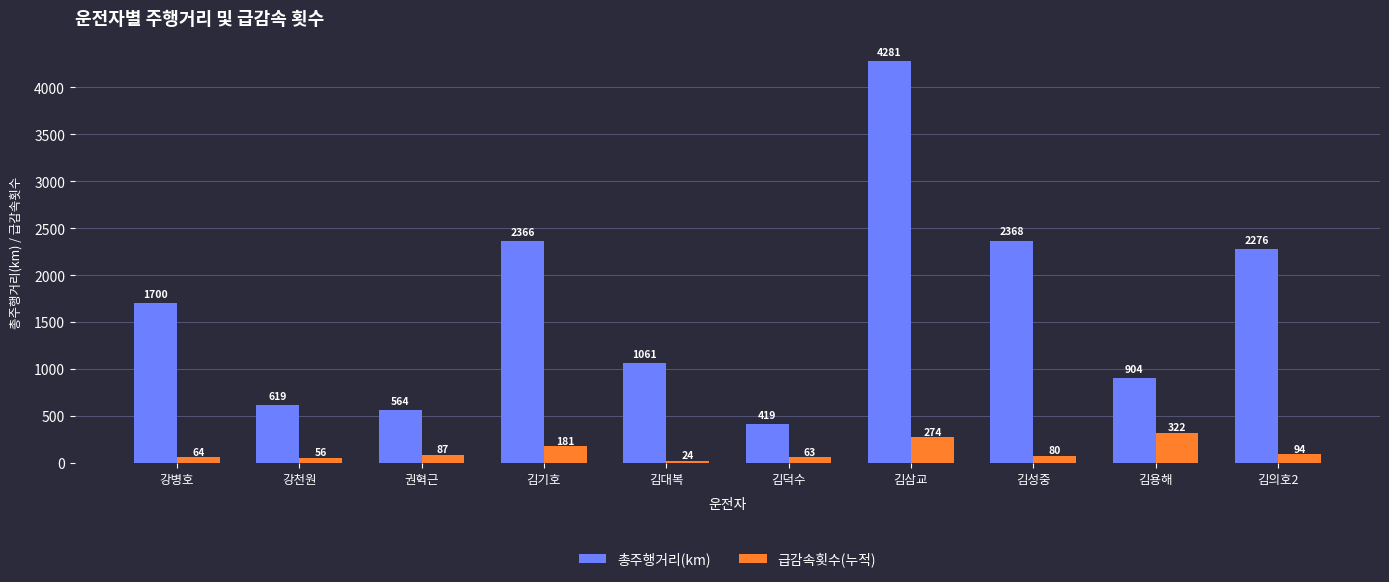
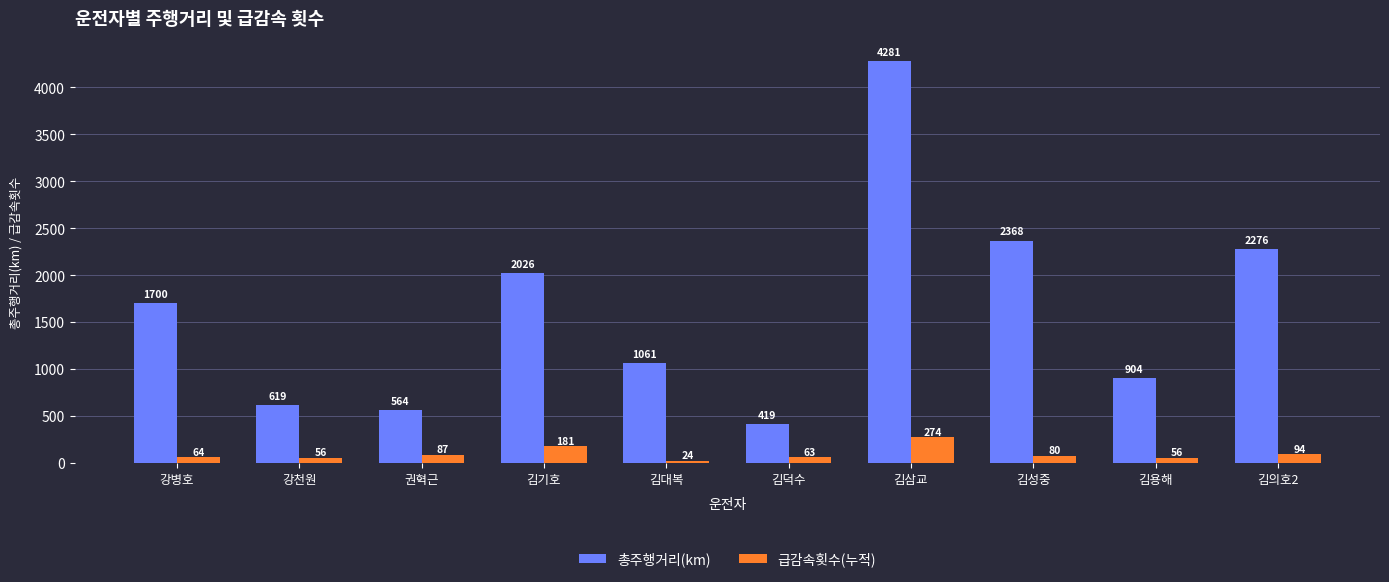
총주행거리(km), 김기호: 2366 -> 2026
급감속횟수(누적), 김용해: 322 -> 56
